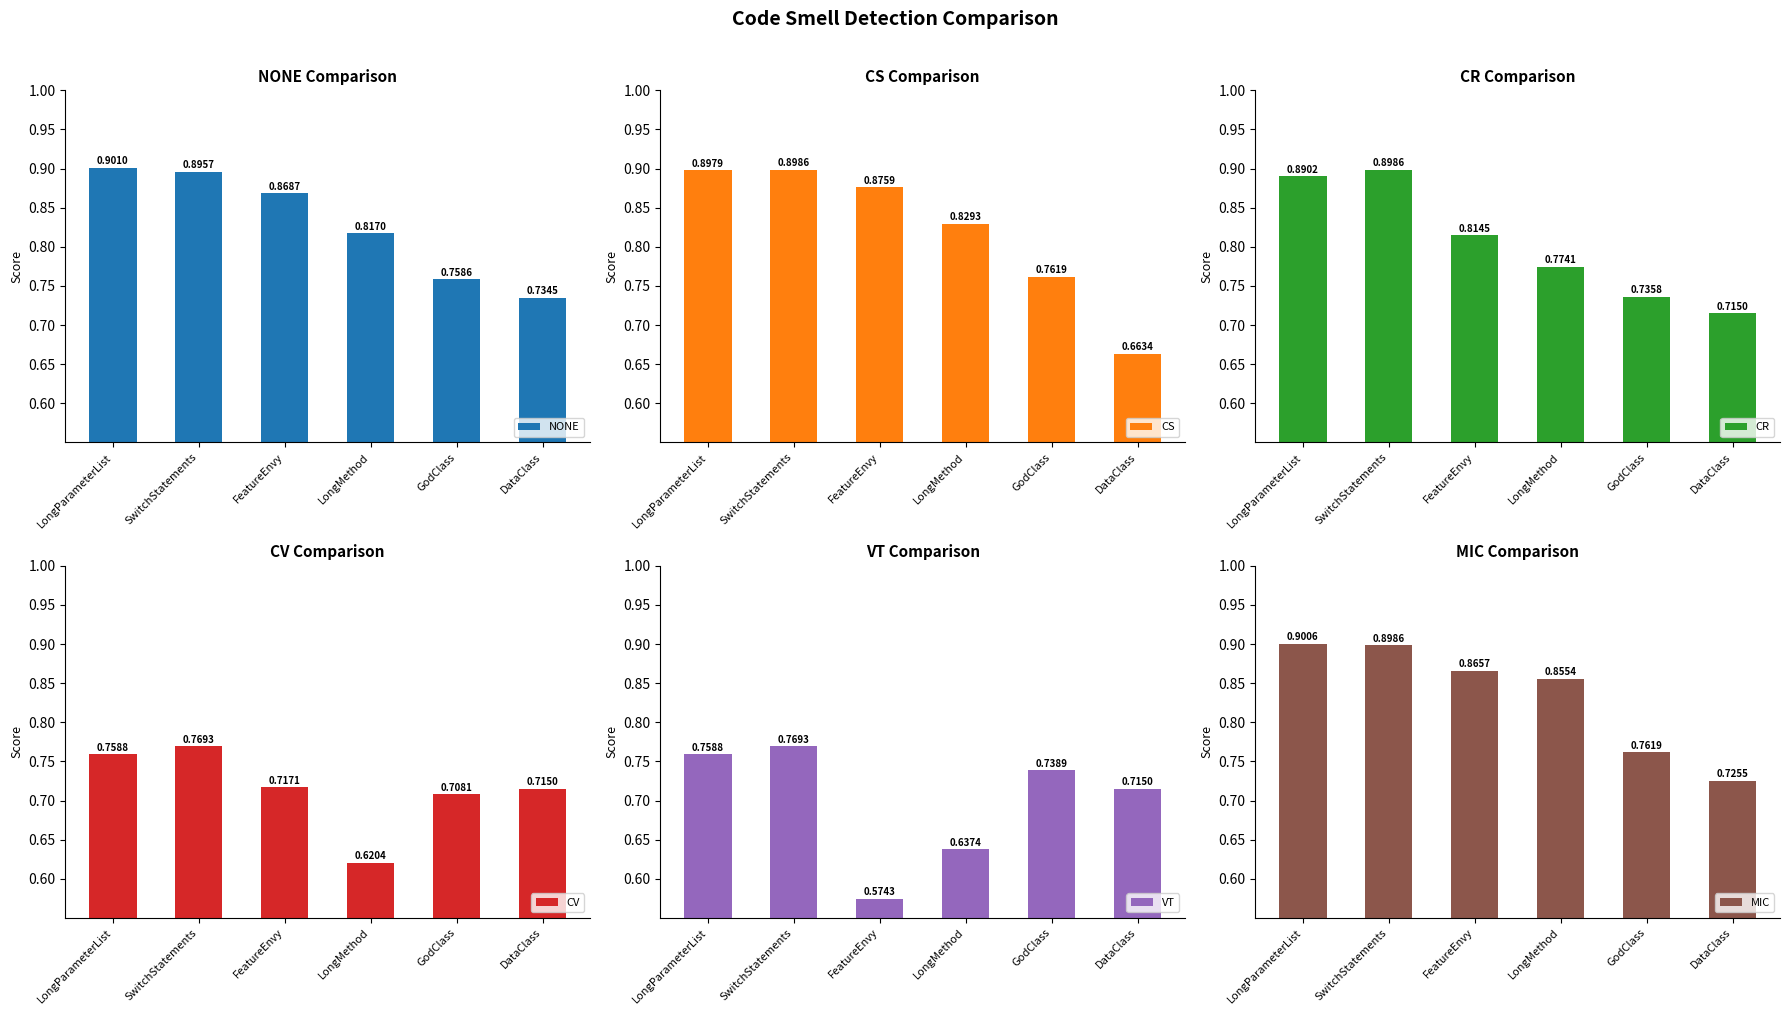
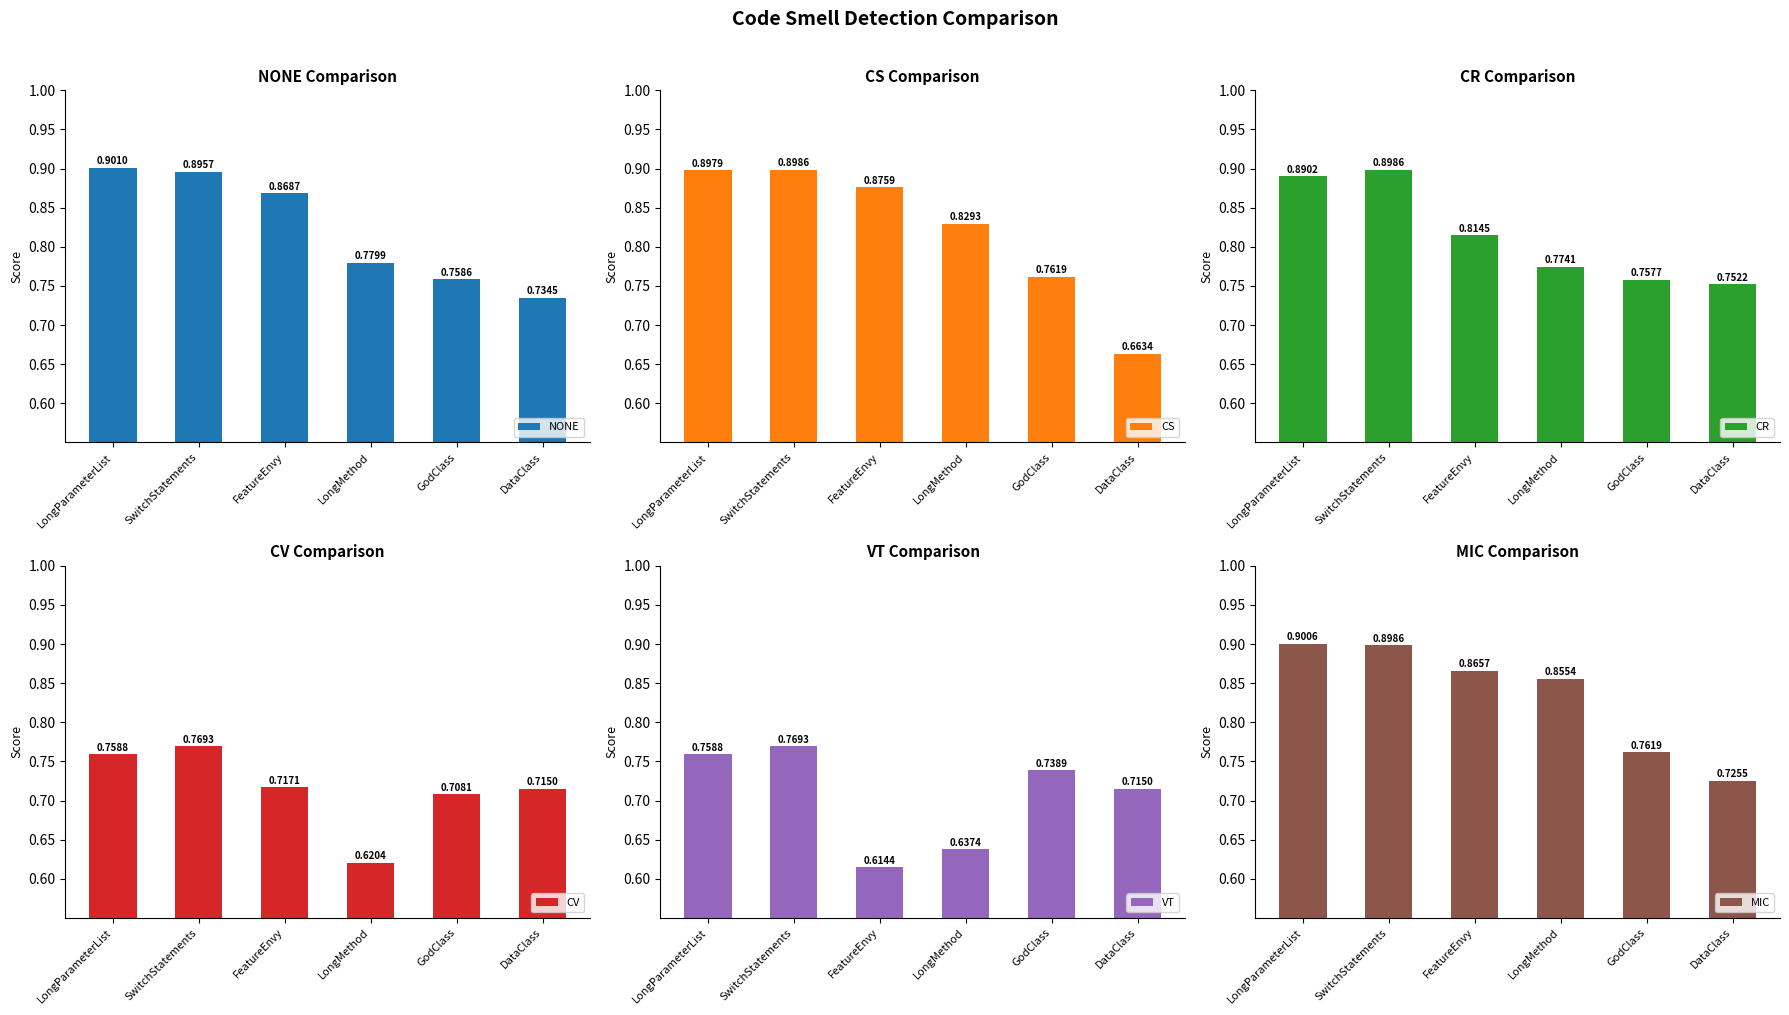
NONE Comparison, LongMethod: 0.8170 -> 0.7799
CR Comparison, GodClass: 0.7358 -> 0.7577
CR Comparison, DataClass: 0.7150 -> 0.7522
VT Comparison, FeatureEnvy: 0.5743 -> 0.6144
